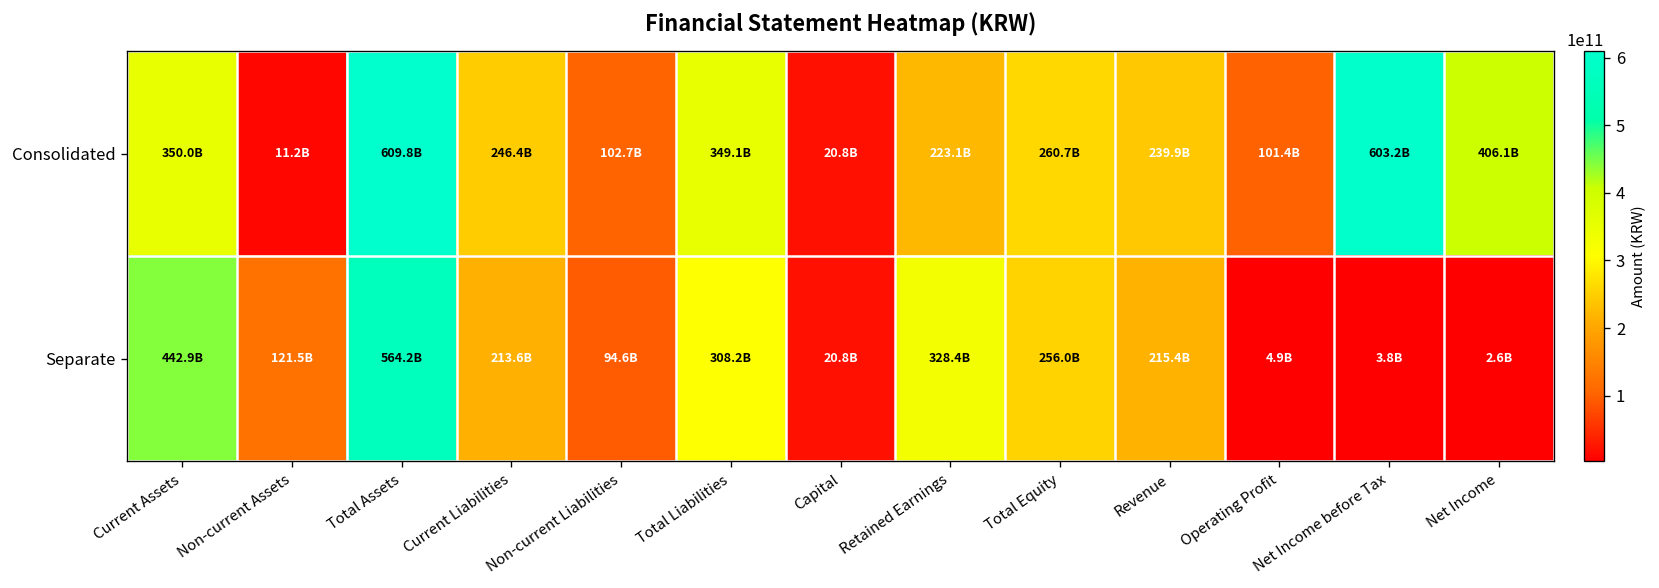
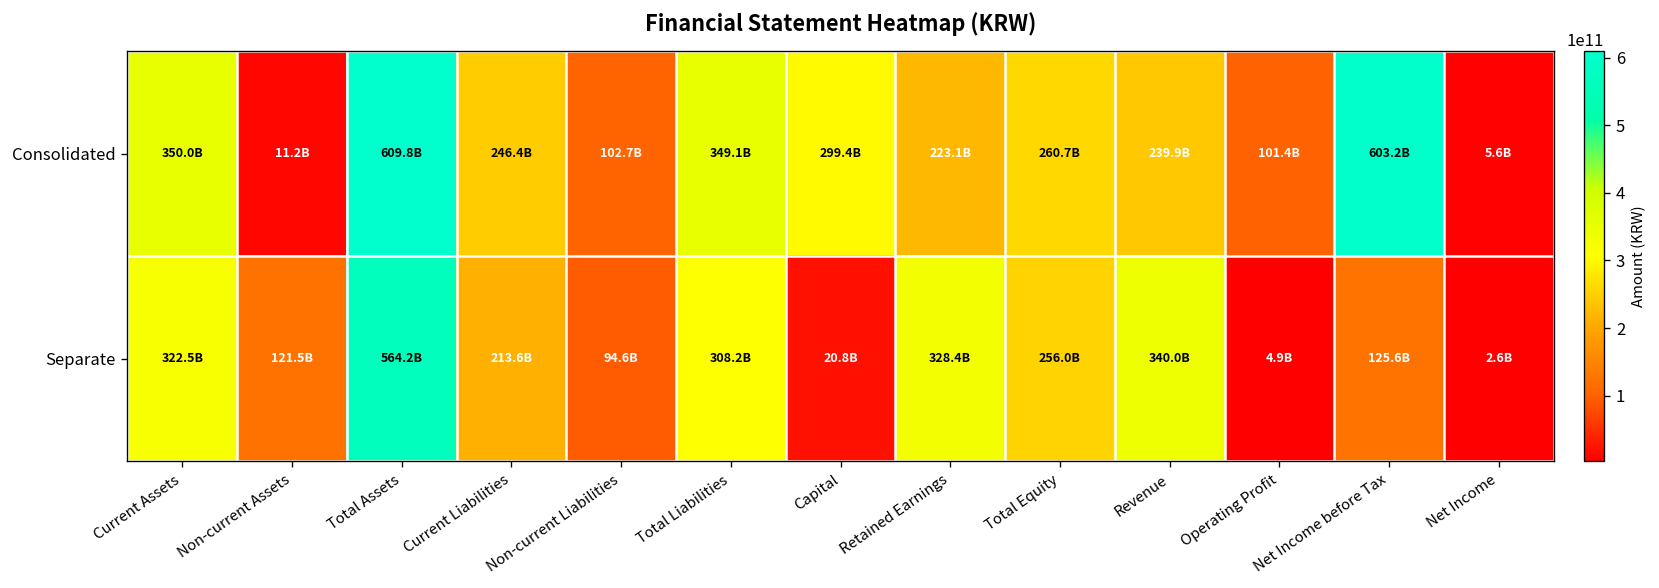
Consolidated, Capital: 20.8B -> 299.4B
Consolidated, Net Income: 406.1B -> 5.6B
Separate, Current Assets: 442.9B -> 322.5B
Separate, Revenue: 215.4B -> 340.0B
Separate, Net Income before Tax: 3.8B -> 125.6B
